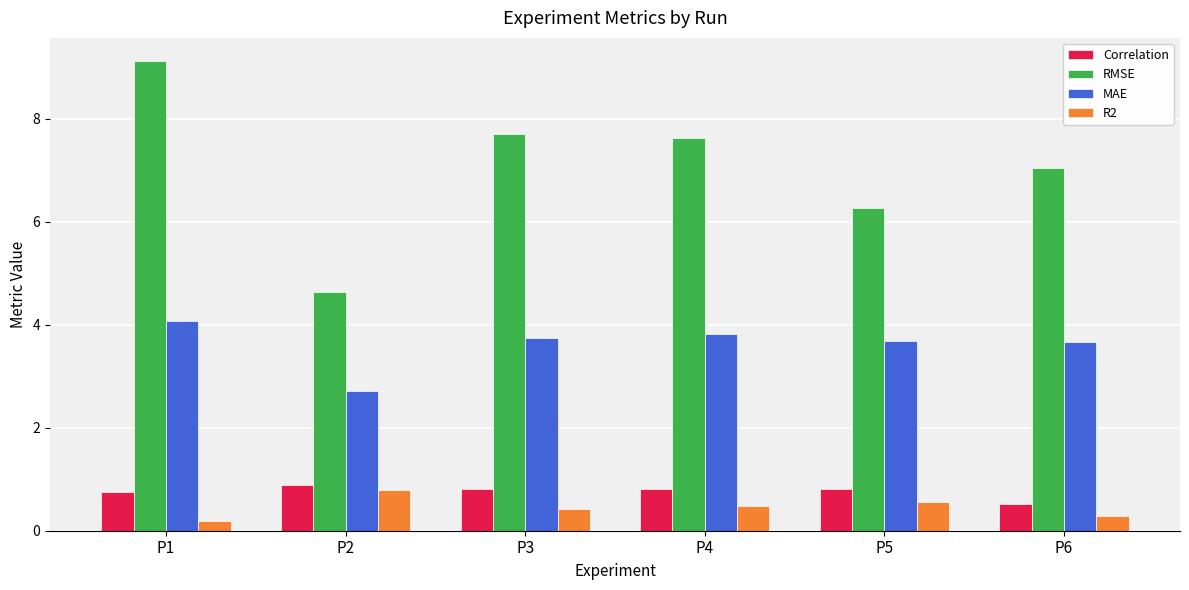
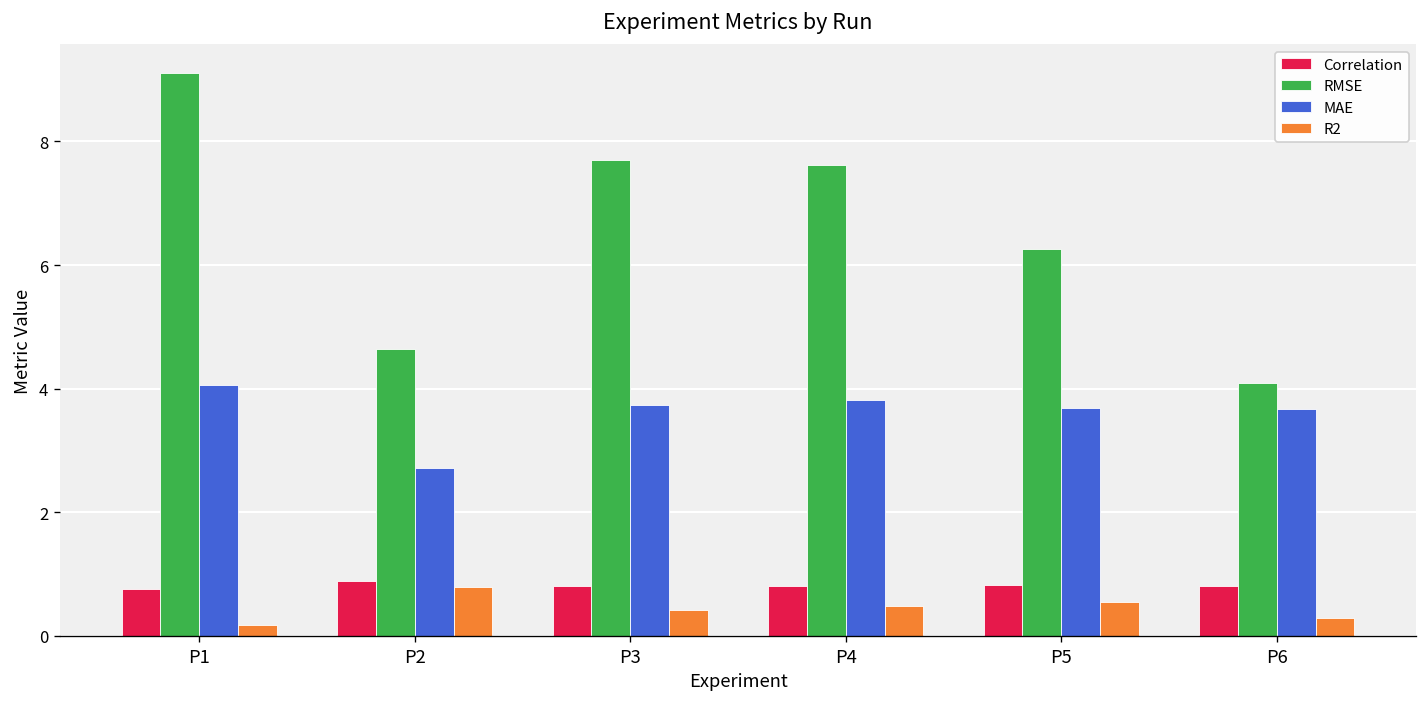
Correlation, P6: 0.5 -> 0.8
RMSE, P6: 7.0 -> 4.1
